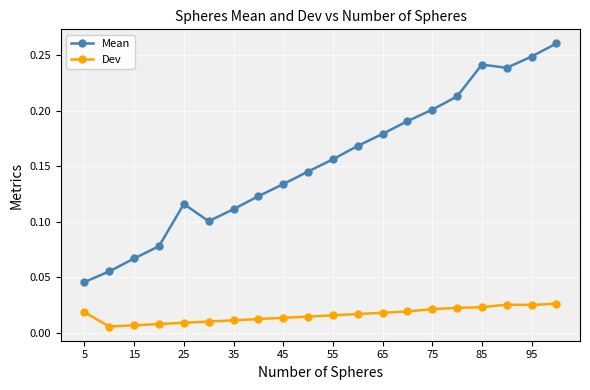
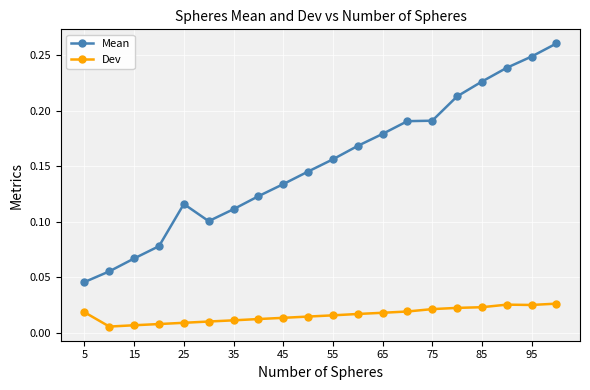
Mean, 75: 0.201 -> 0.191
Mean, 85: 0.242 -> 0.226
